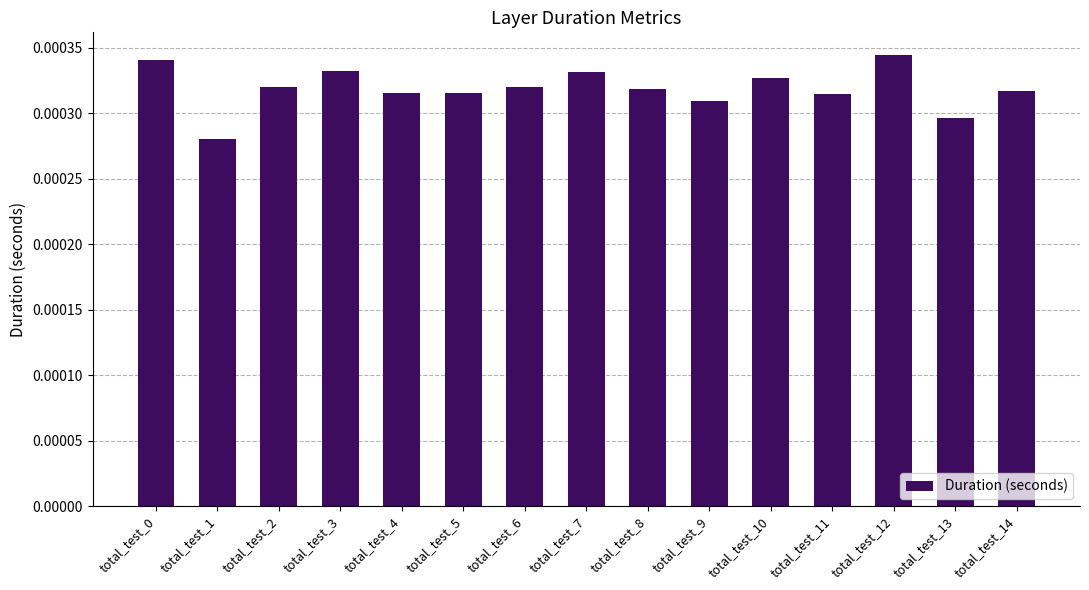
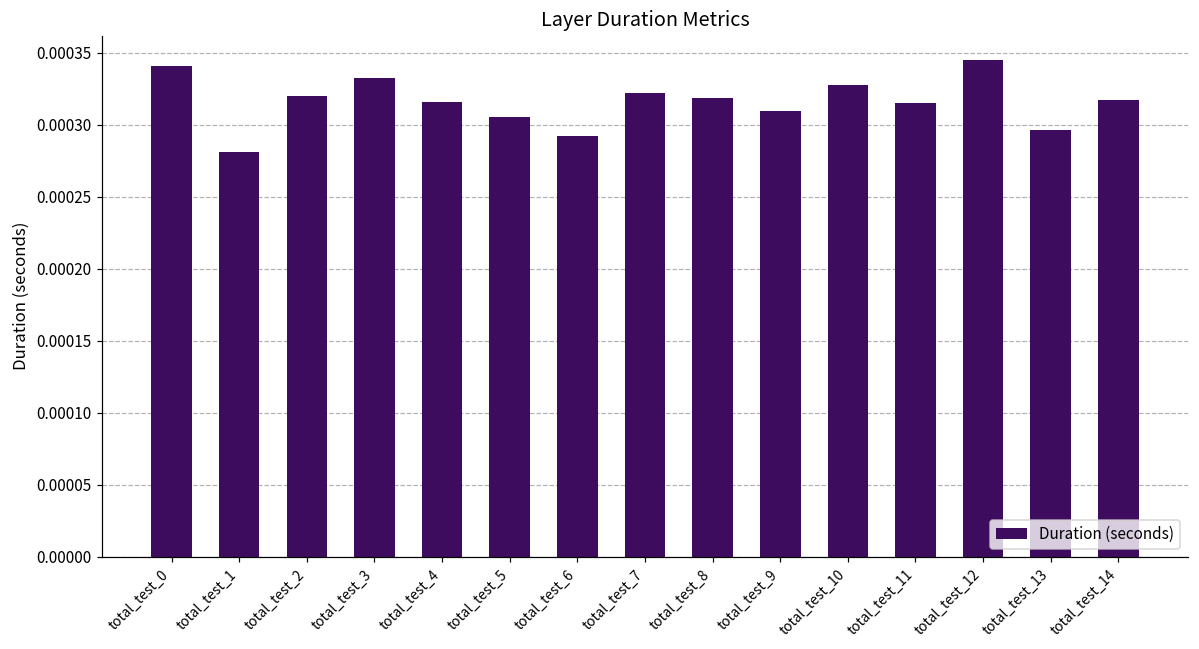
total_test_5: 0.000316 -> 0.000306
total_test_6: 0.000320 -> 0.000292
total_test_7: 0.000332 -> 0.000322
